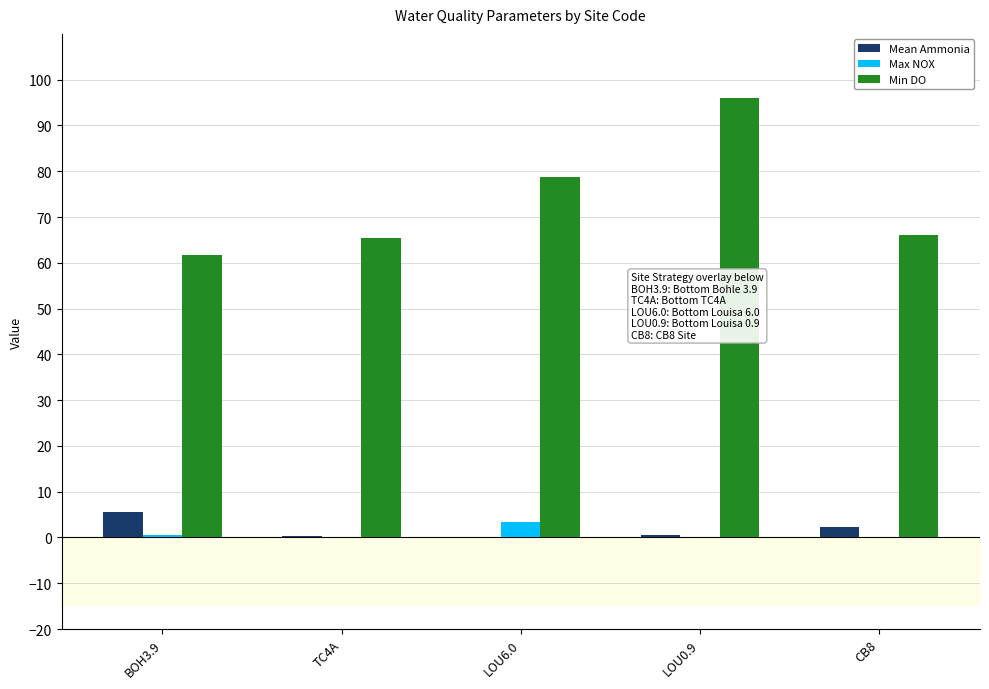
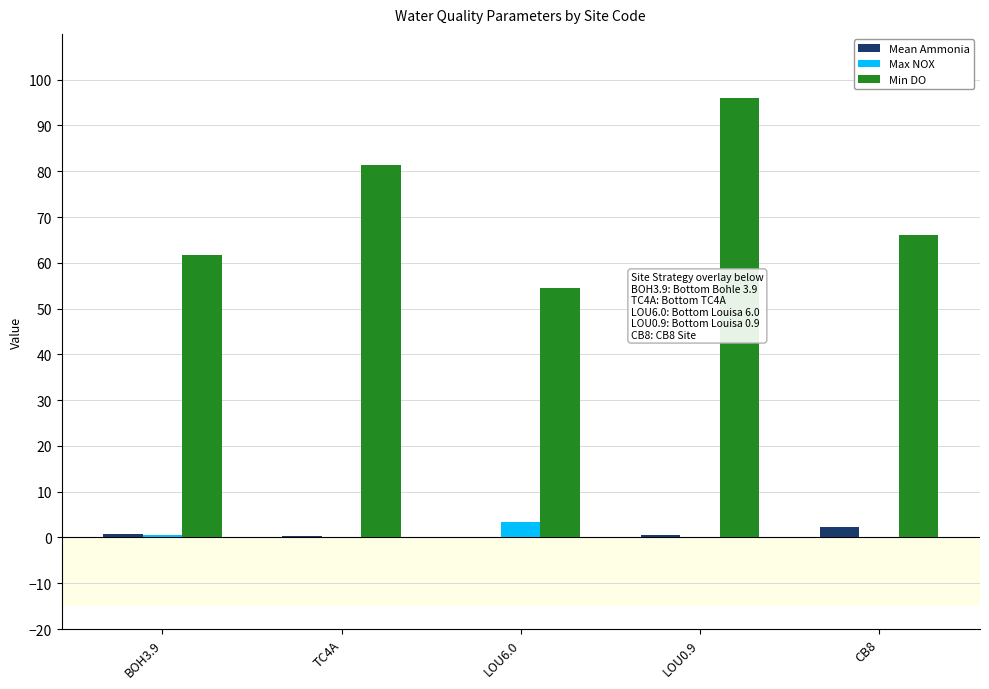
Mean Ammonia, BOH3.9: 6 -> 1
Min DO, TC4A: 65 -> 81
Min DO, LOU6.0: 79 -> 55
